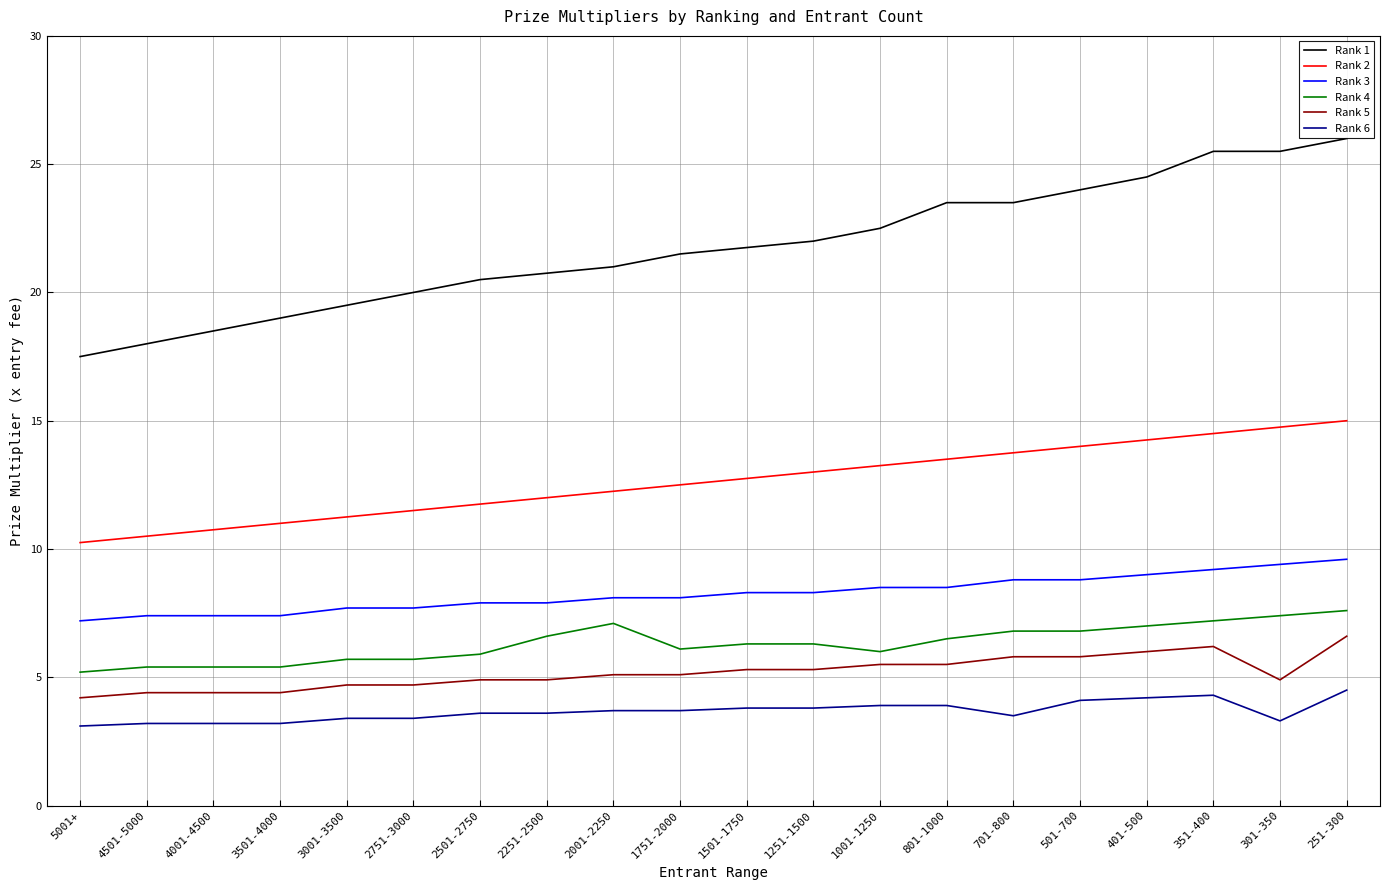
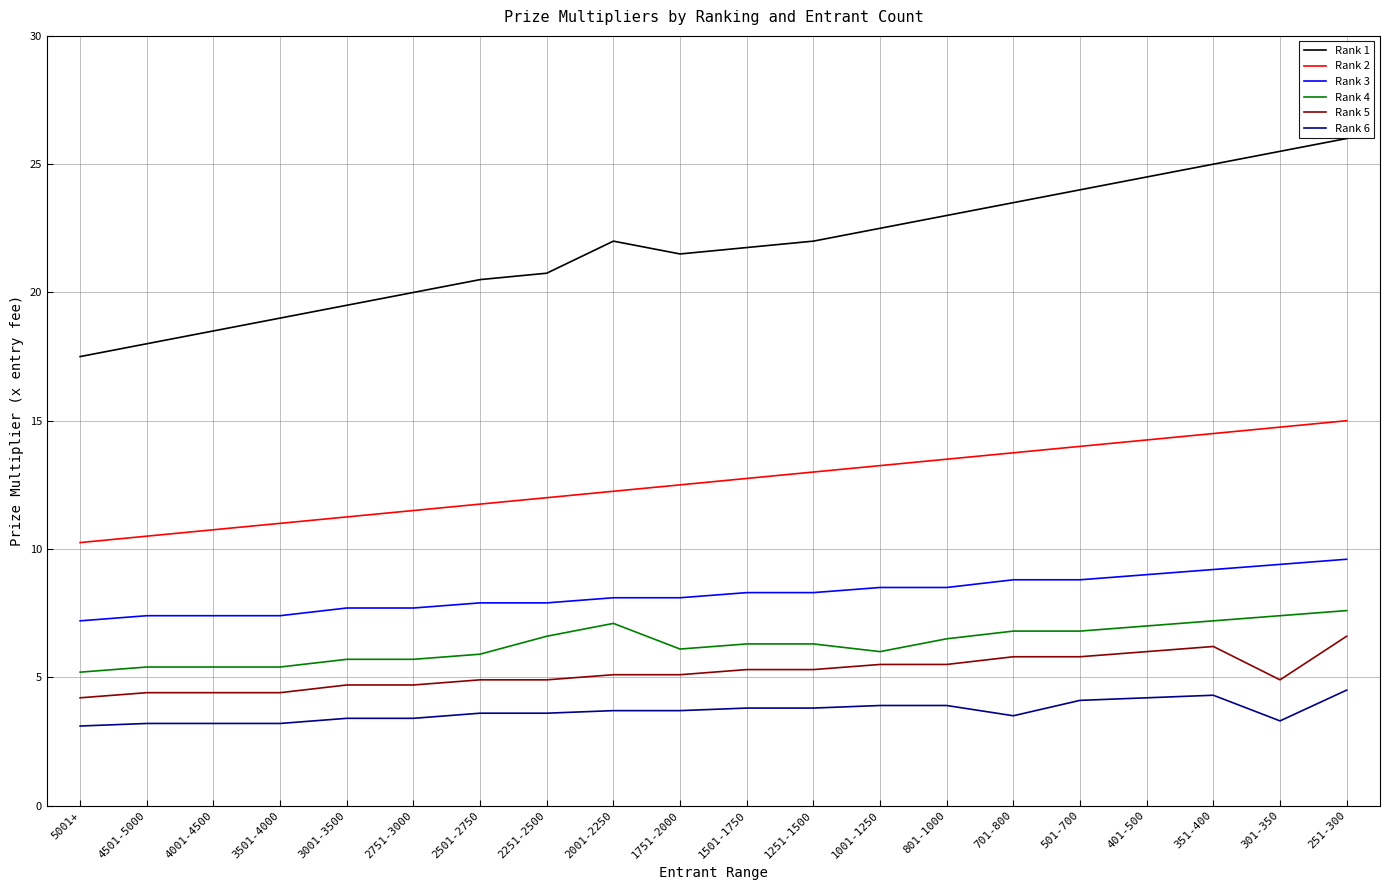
Rank 1, 2001-2250: 21 -> 22
Rank 1, 801-1000: 23.5 -> 23.0
Rank 1, 351-400: 25.5 -> 25.0
